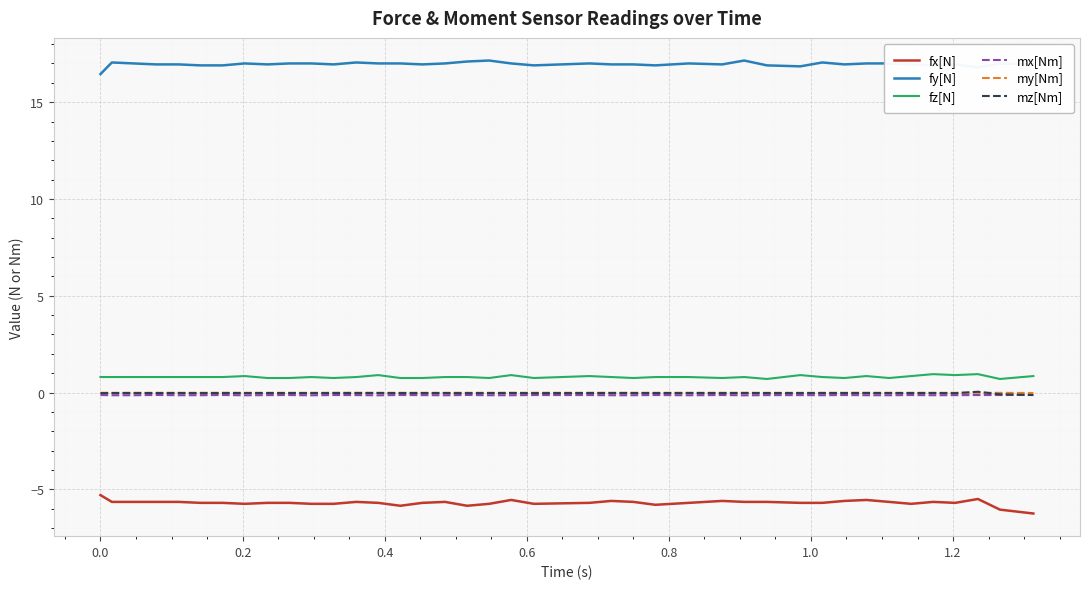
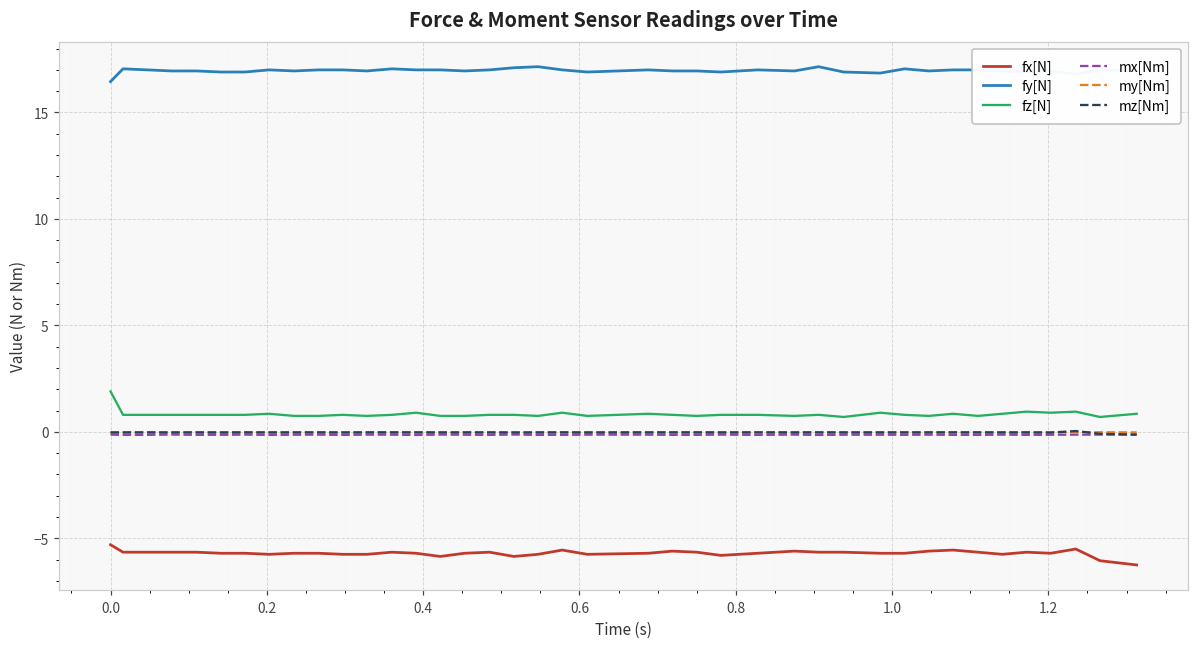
fz[N], 0.0: 0.8 -> 1.9
